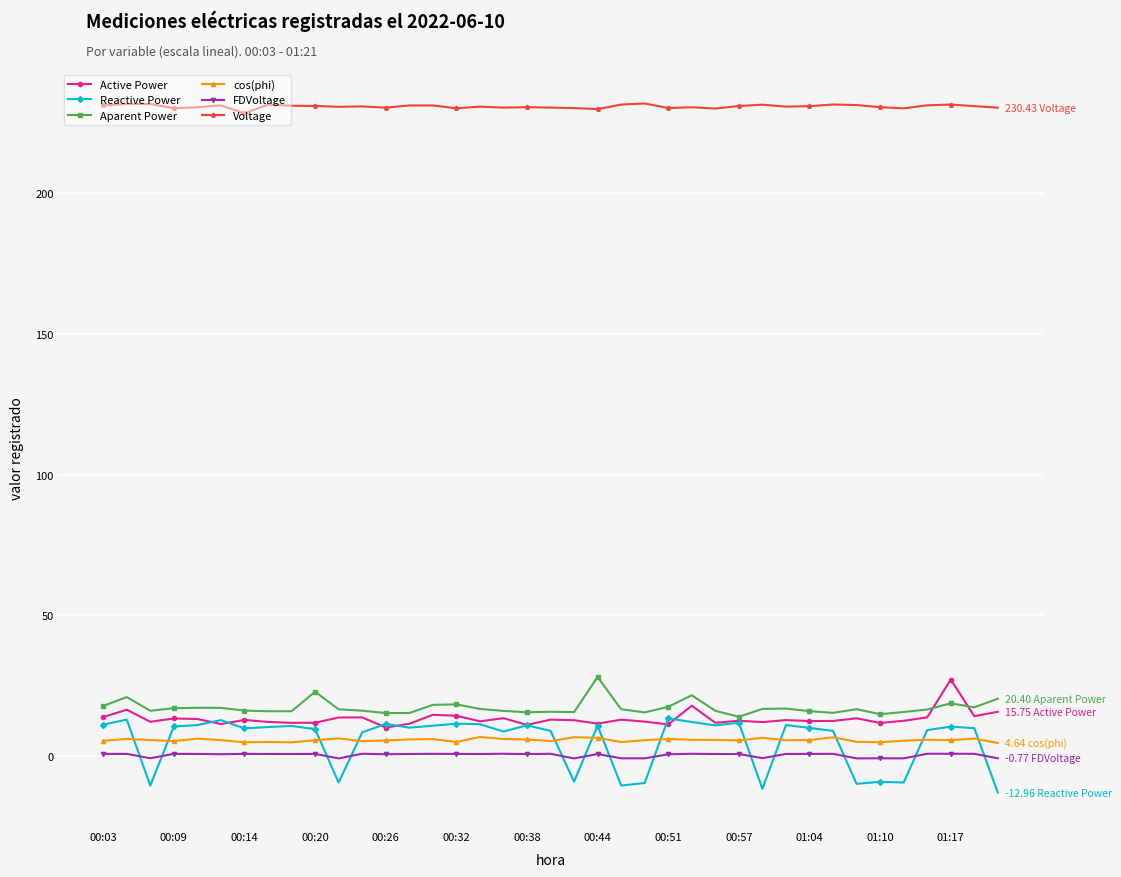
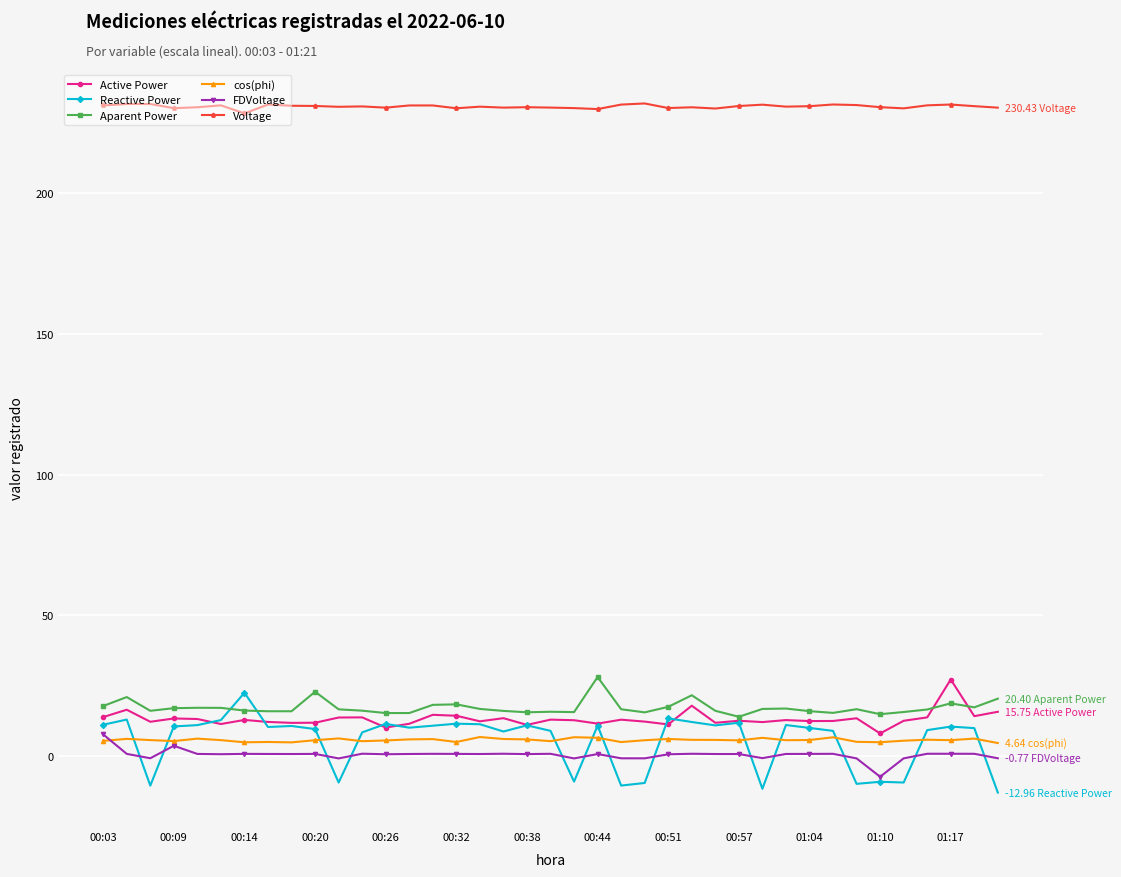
FDVoltage, 00:03: 1 -> 8
FDVoltage, 00:09: 1 -> 4
Reactive Power, 00:14: 10 -> 23
Active Power, 01:10: 12 -> 8
FDVoltage, 01:10: -1 -> -7
